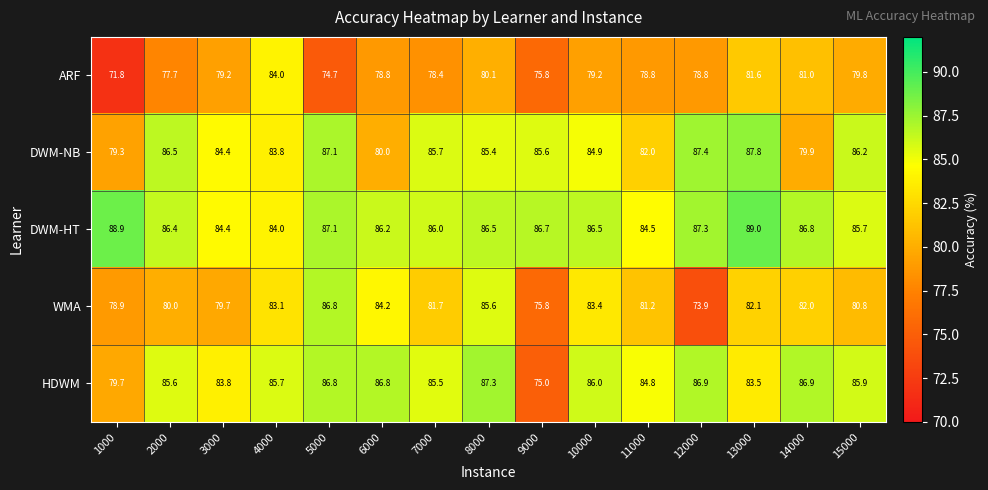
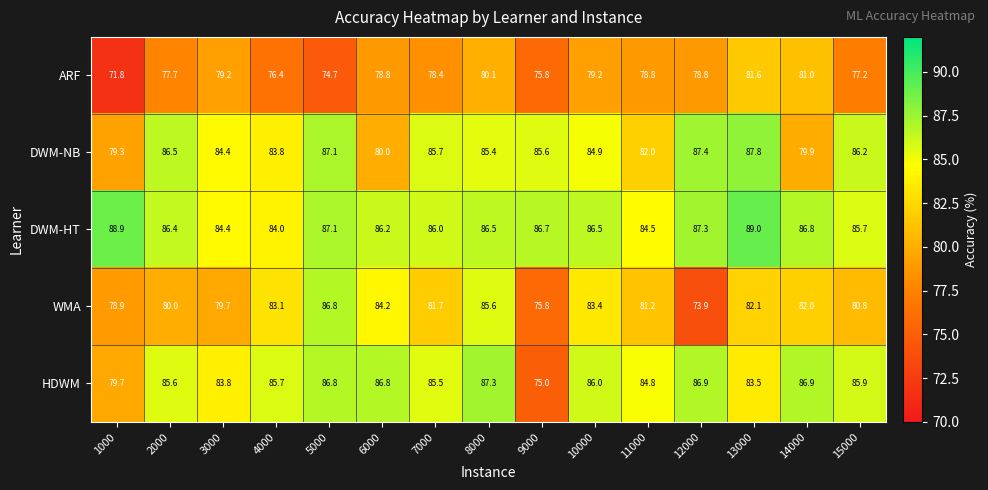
ARF, 4000: 84.0 -> 76.4
ARF, 15000: 79.8 -> 77.2
